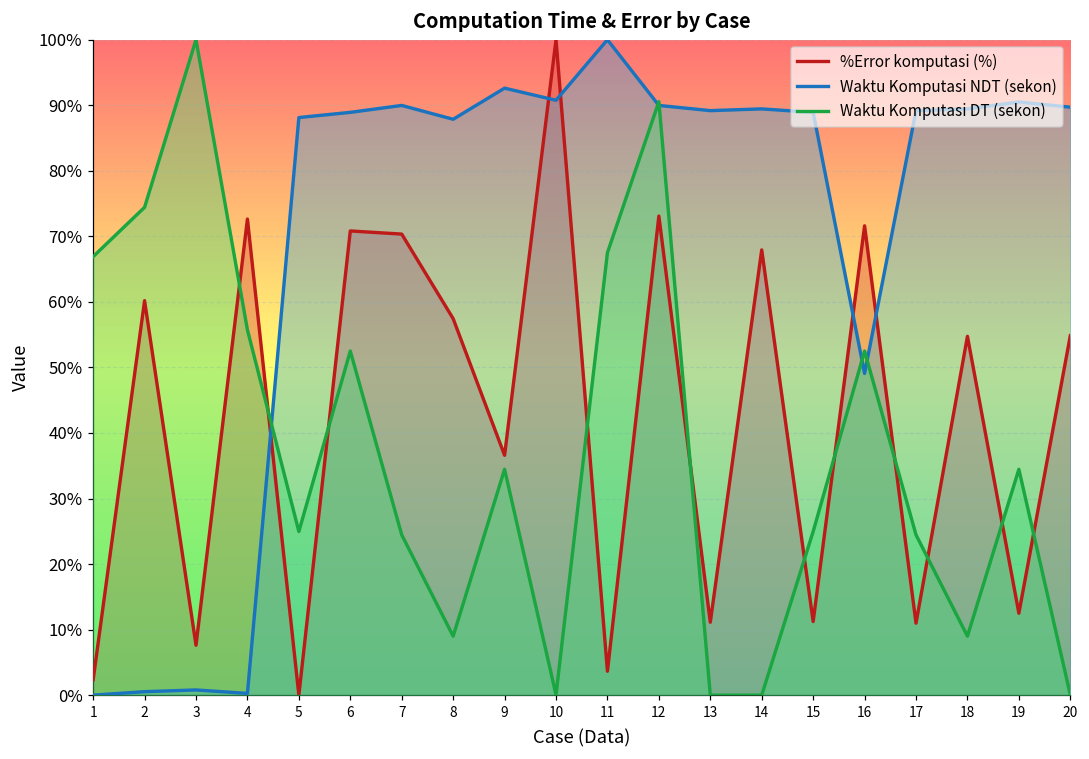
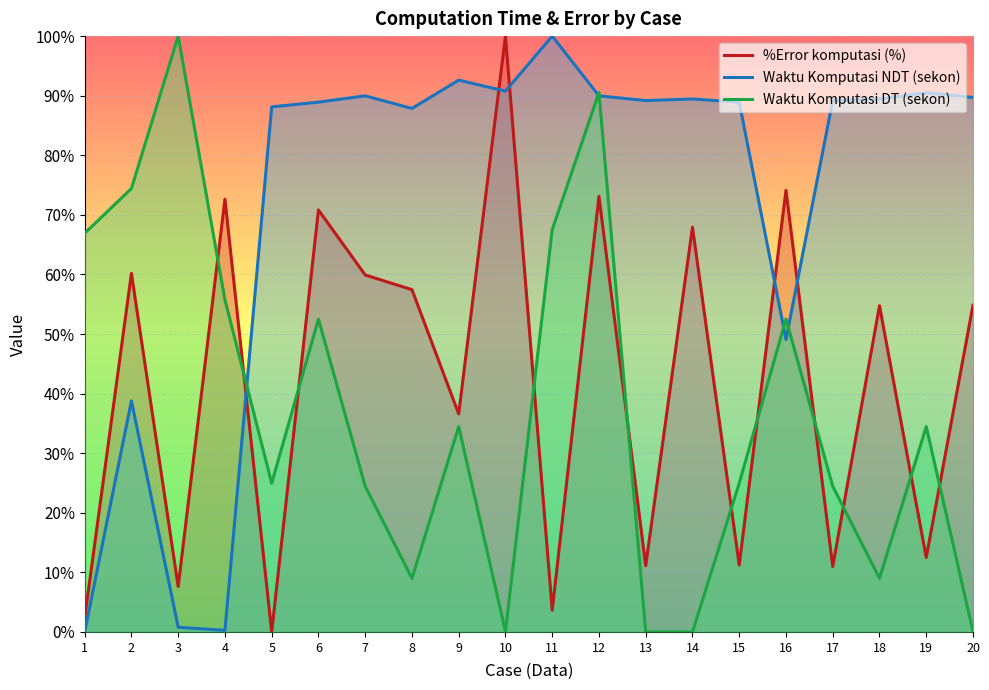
Waktu Komputasi NDT (sekon), 2: 1% -> 39%
%Error komputasi (%), 7: 70% -> 60%
%Error komputasi (%), 16: 72% -> 74%
